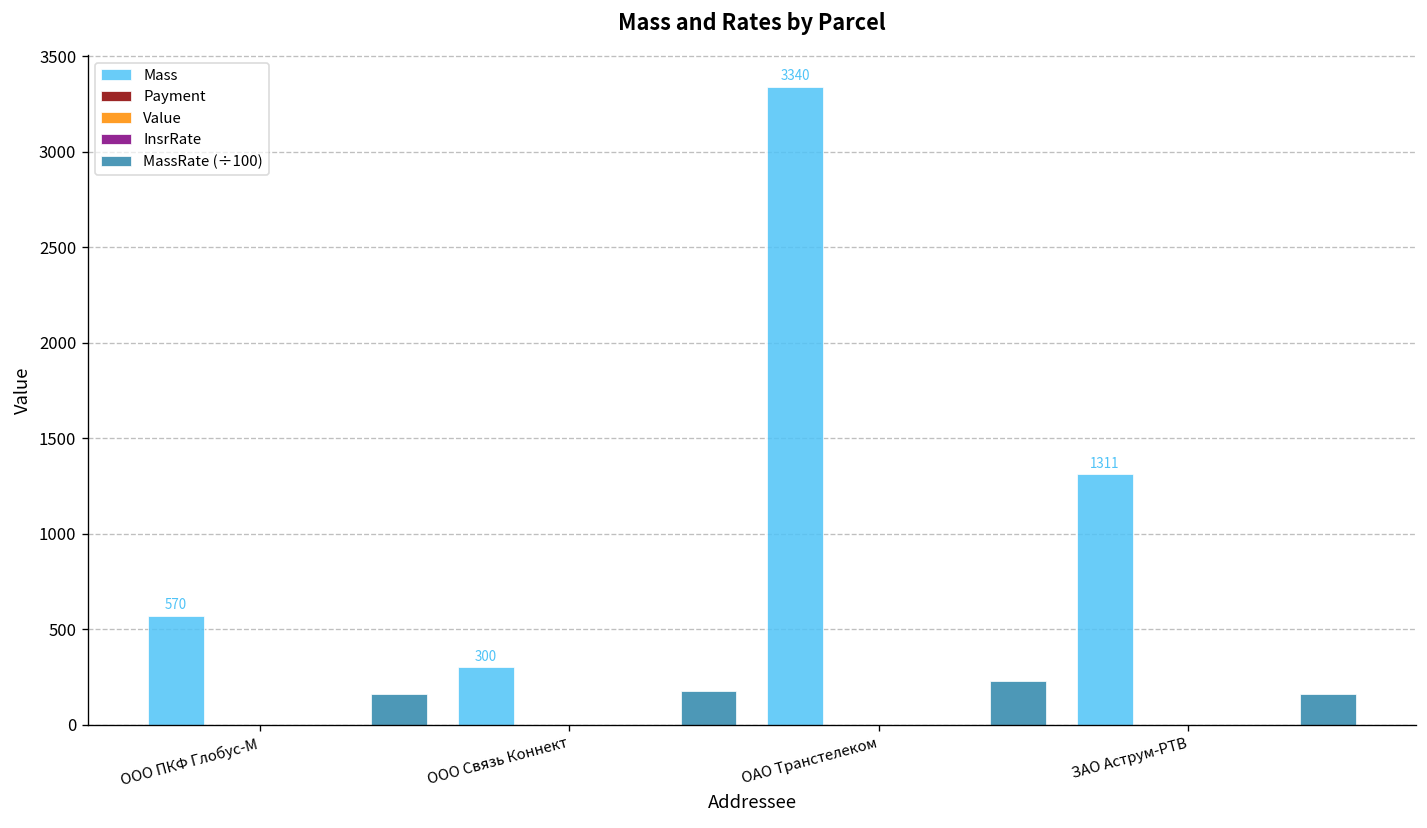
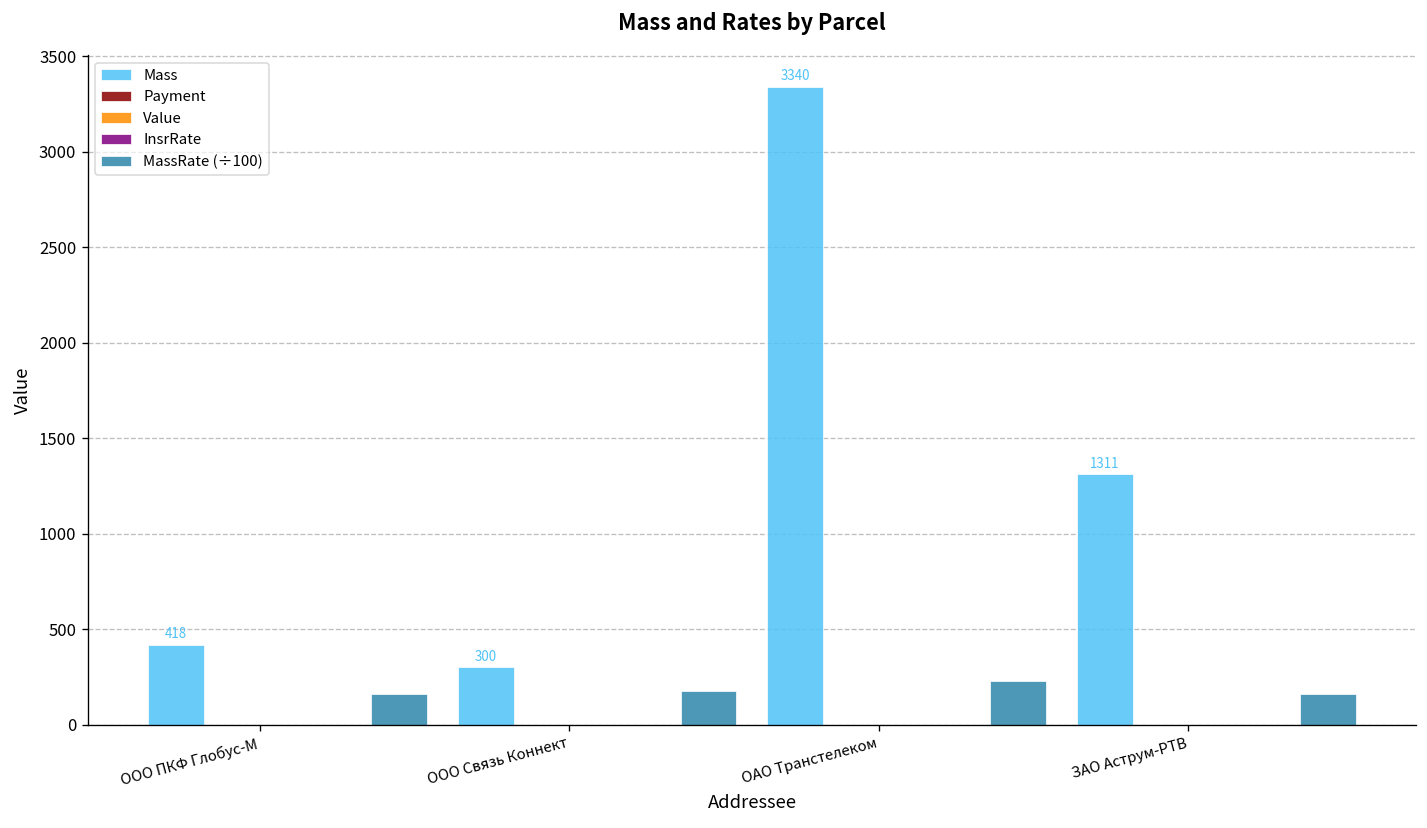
Mass, ООО ПКФ Глобус-М: 570 -> 418
